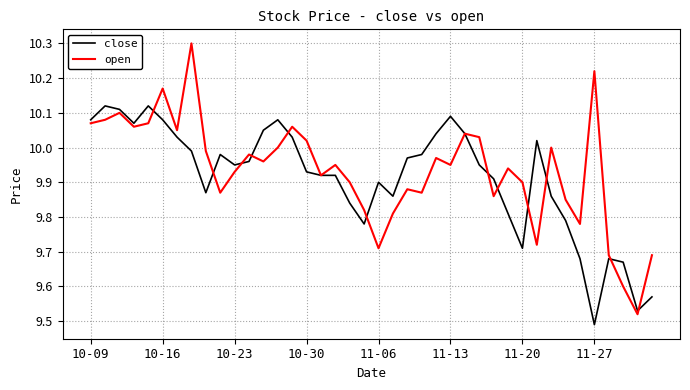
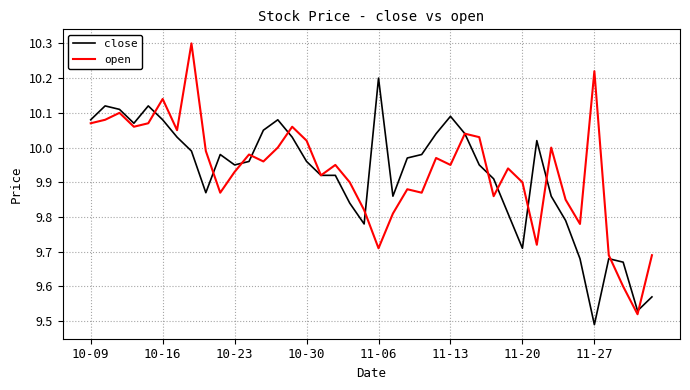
open, 10-16: 10.17 -> 10.14
close, 10-30: 9.93 -> 9.96
close, 11-06: 9.9 -> 10.2
